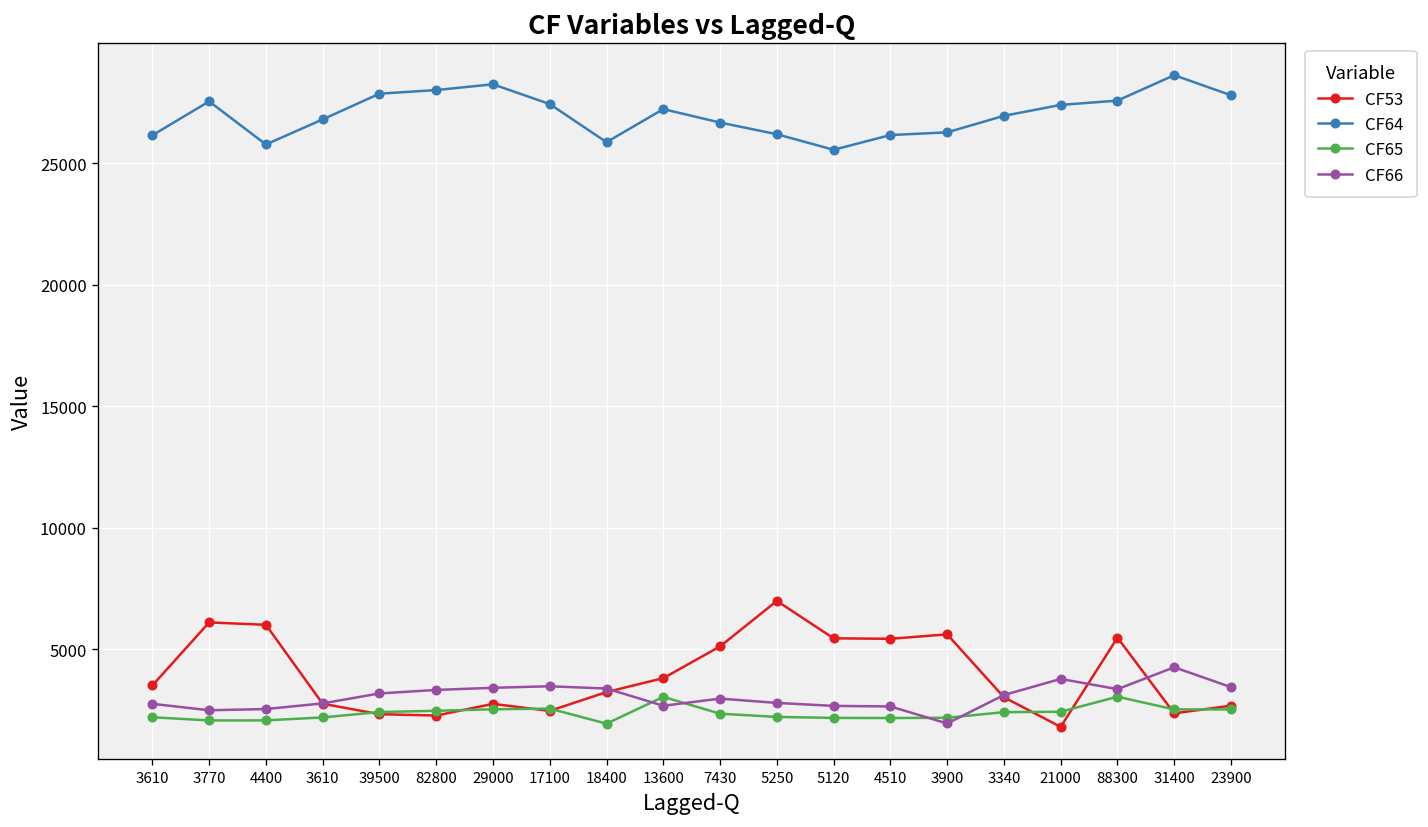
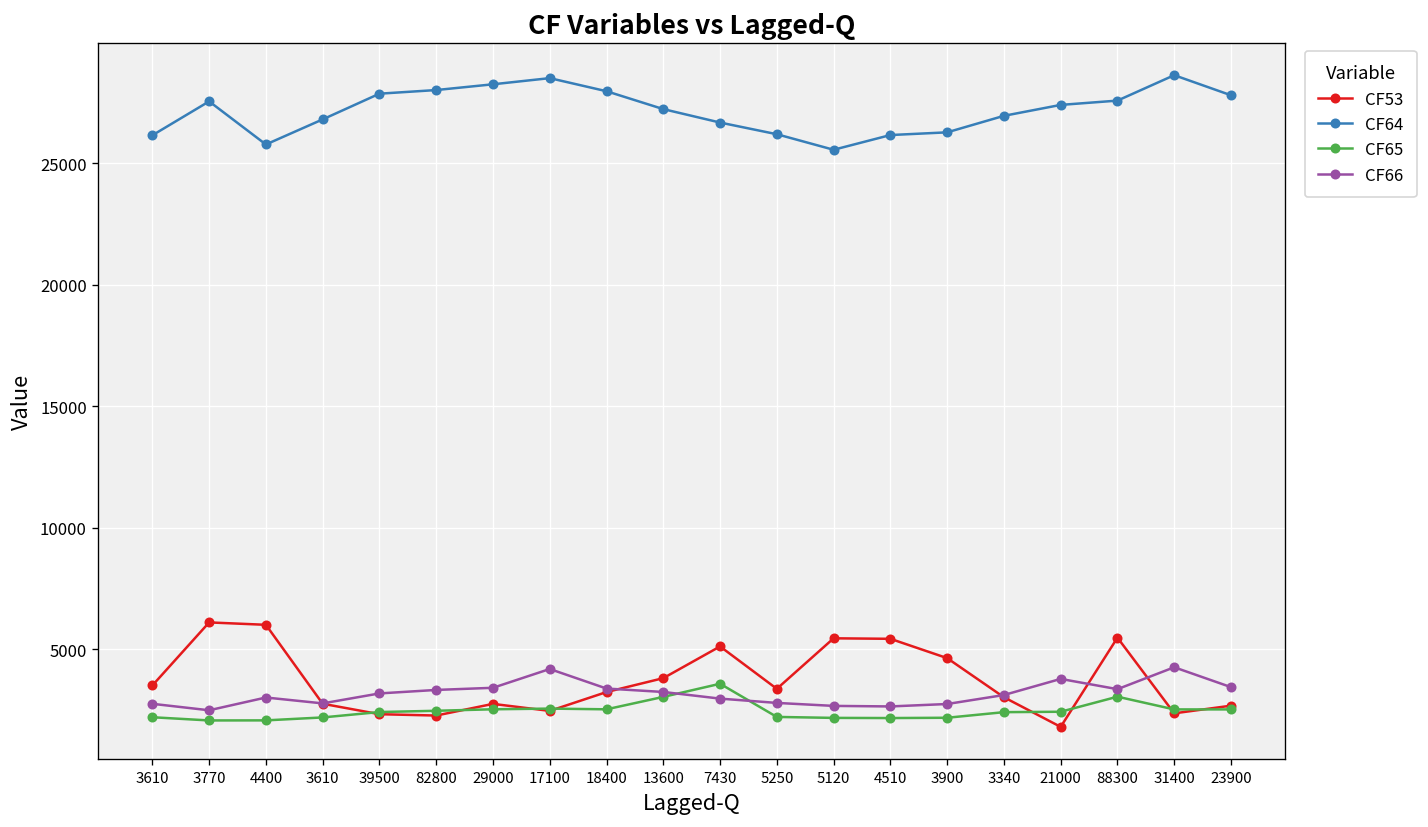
CF66, 4400: 2500 -> 3000
CF64, 17100: 27400 -> 28500
CF66, 17100: 3500 -> 4200
CF64, 18400: 25900 -> 28000
CF65, 18400: 1900 -> 2500
CF66, 13600: 2700 -> 3200
CF65, 7430: 2300 -> 3600
CF53, 5250: 7000 -> 3400
CF53, 3900: 5600 -> 4600
CF66, 3900: 1900 -> 2700
